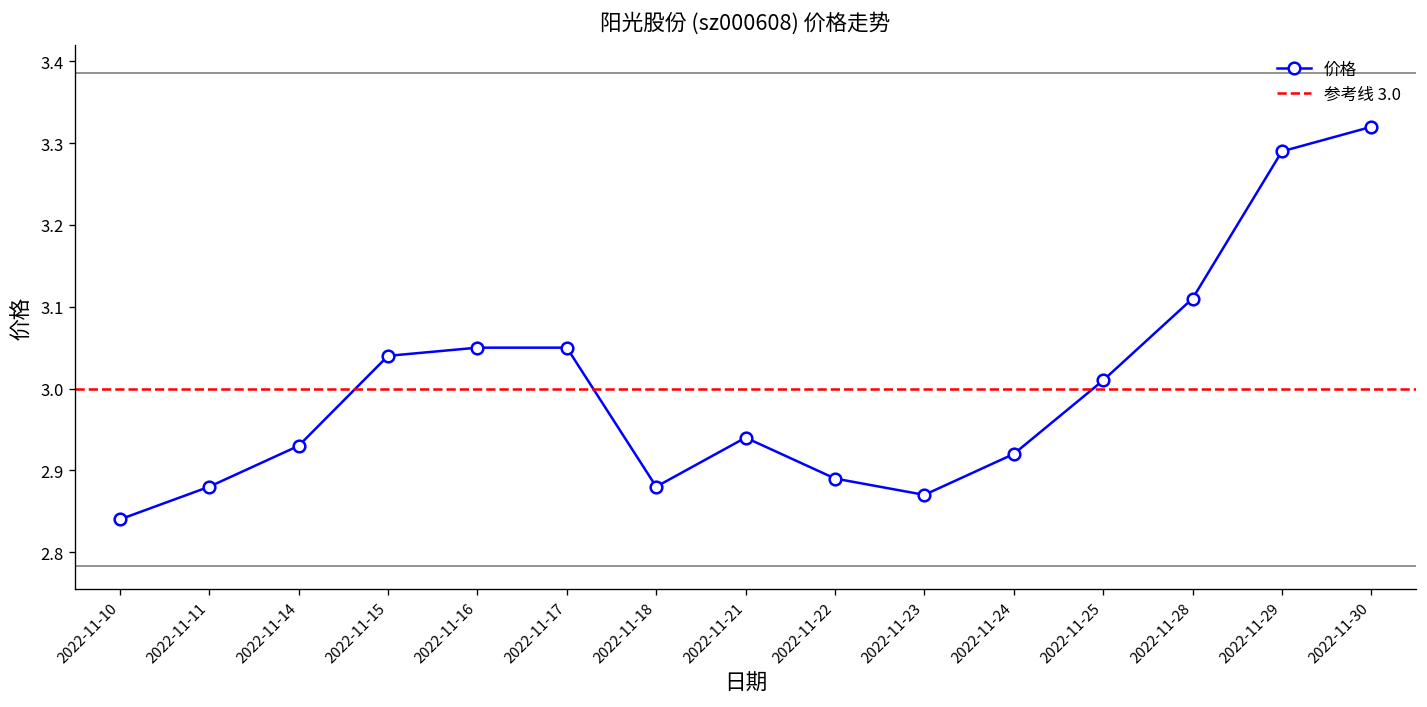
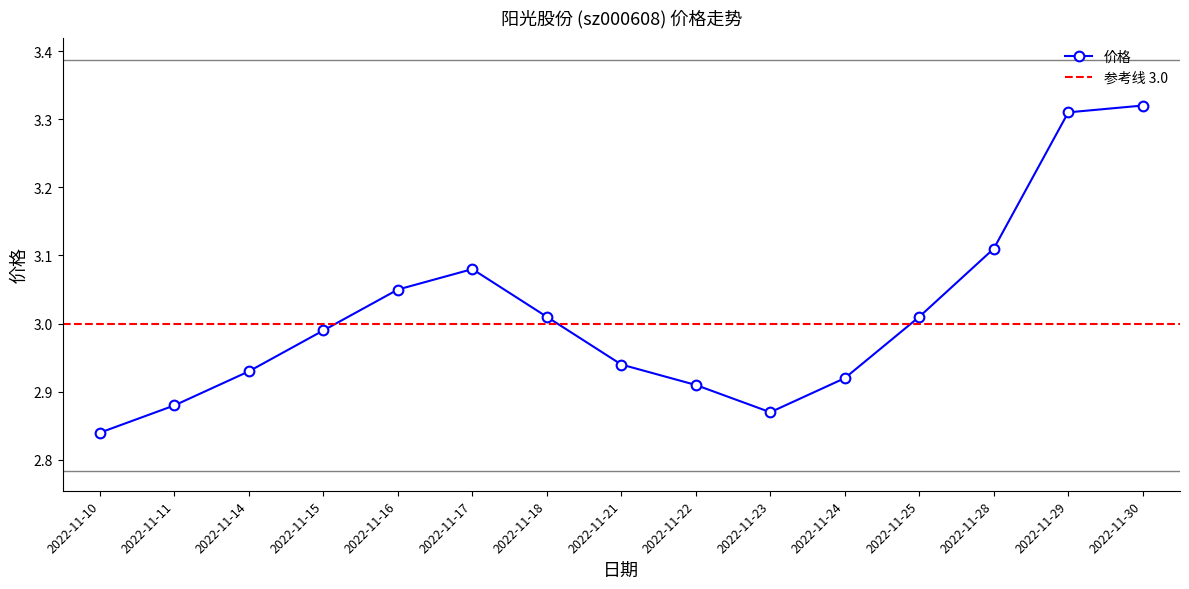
2022-11-15: 3.04 -> 2.99
2022-11-17: 3.05 -> 3.08
2022-11-18: 2.88 -> 3.01
2022-11-22: 2.89 -> 2.91
2022-11-29: 3.29 -> 3.31
